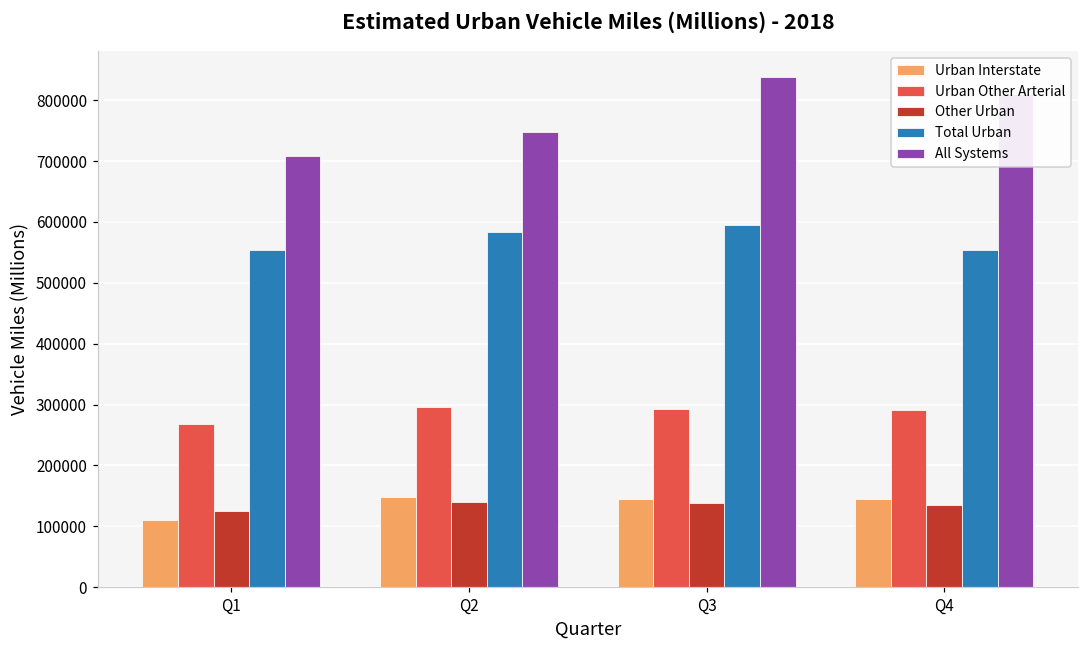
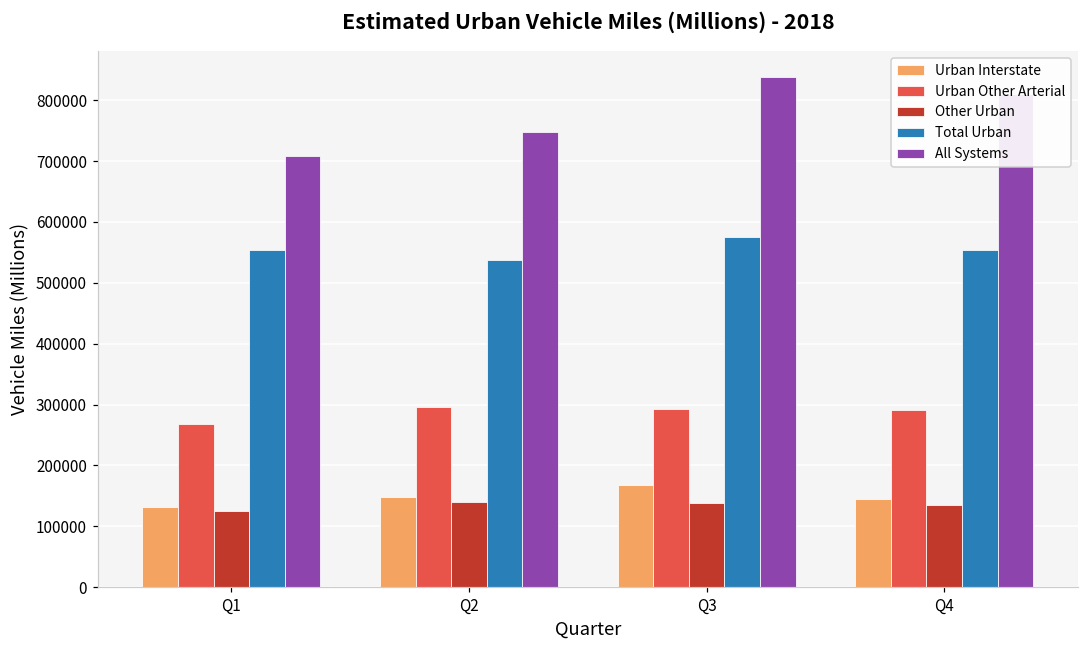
Urban Interstate, Q1: 110000 -> 130000
Total Urban, Q2: 580000 -> 540000
Urban Interstate, Q3: 150000 -> 170000
Total Urban, Q3: 590000 -> 580000
